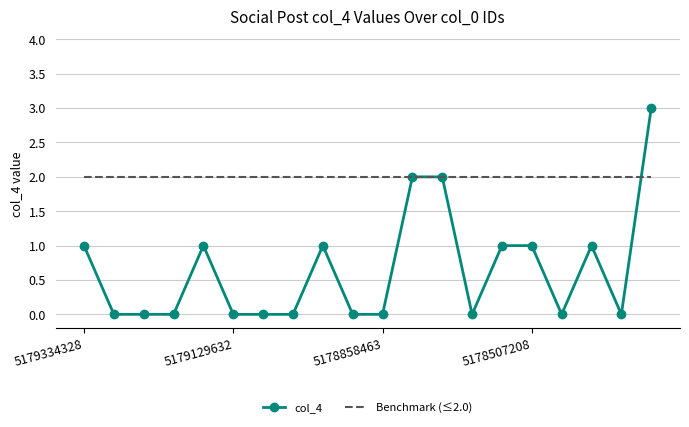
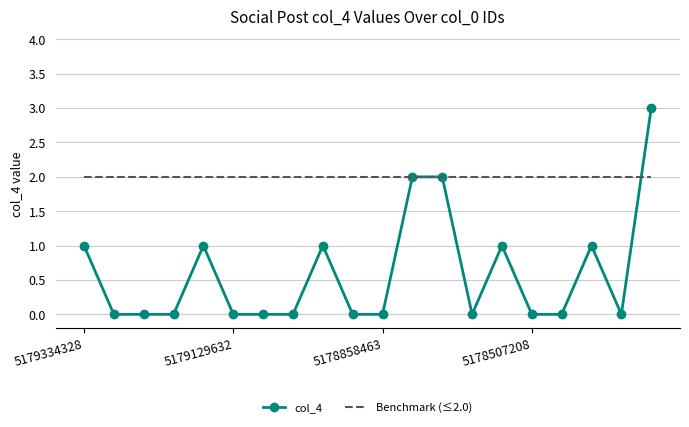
col_4, 5178507208: 1 -> 0
